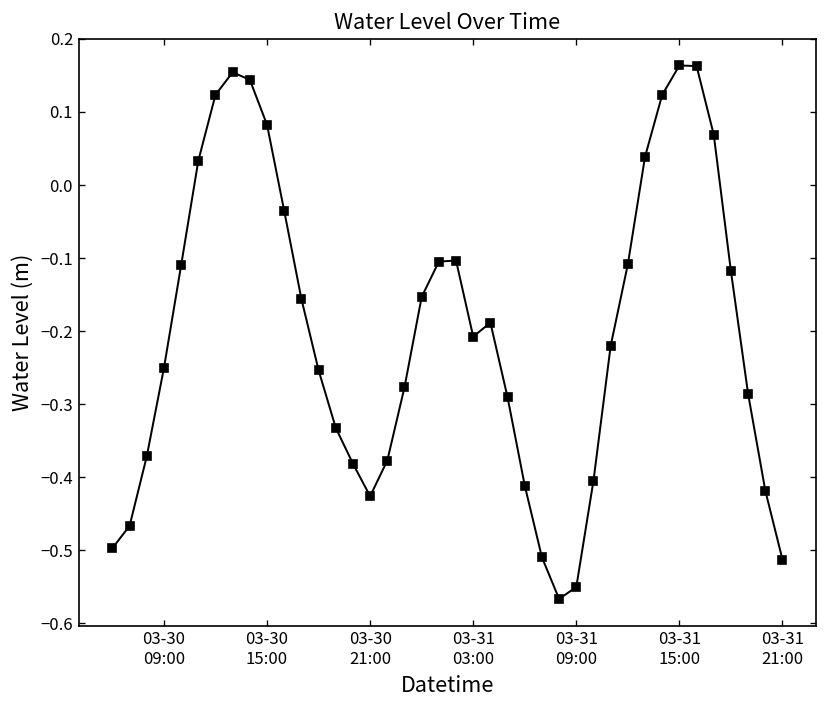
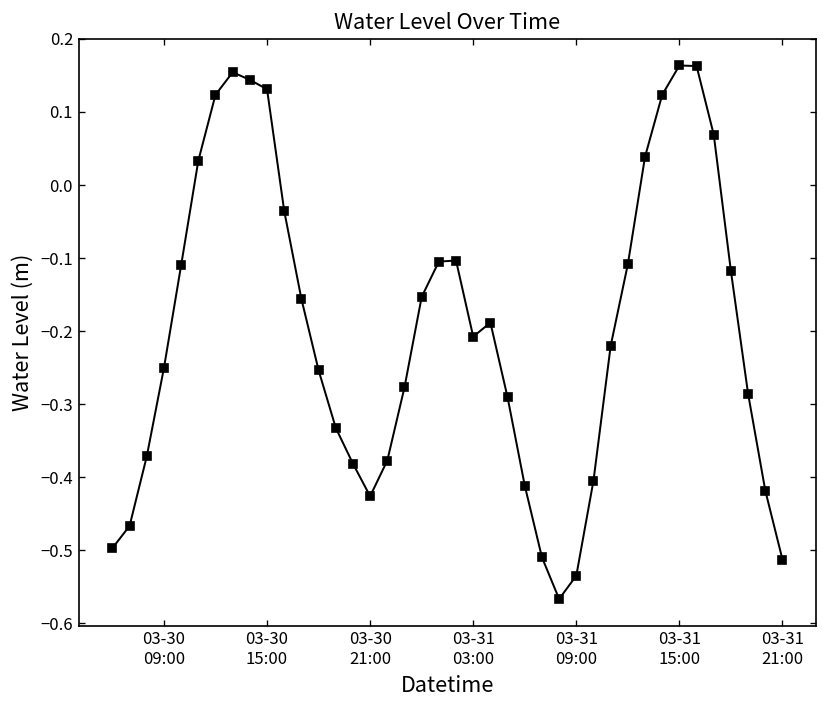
03-30 15:00: 0.08 -> 0.13
03-31 09:00: -0.55 -> -0.53
